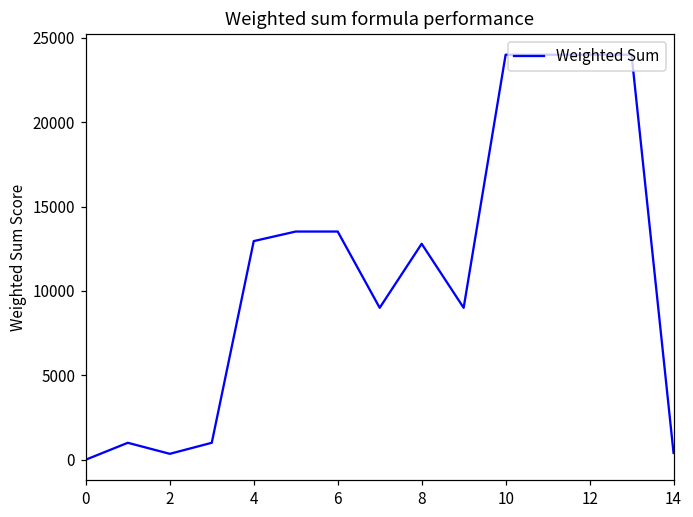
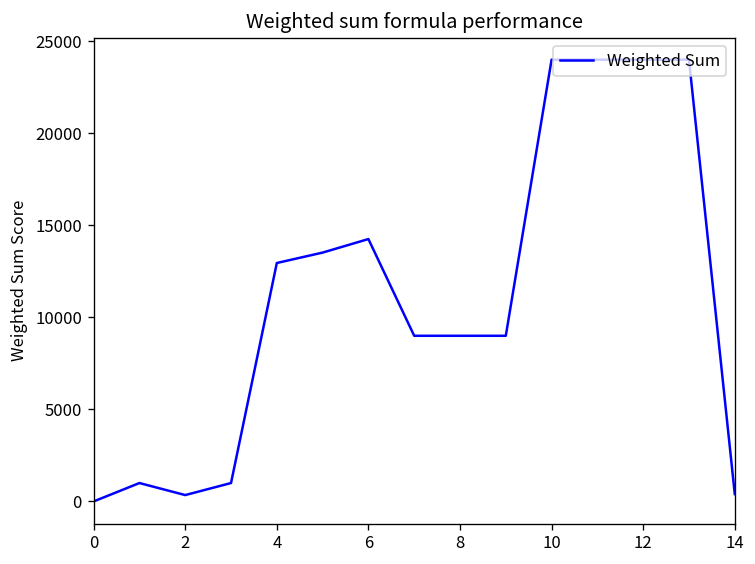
6: 13500 -> 14300
8: 12800 -> 9000
